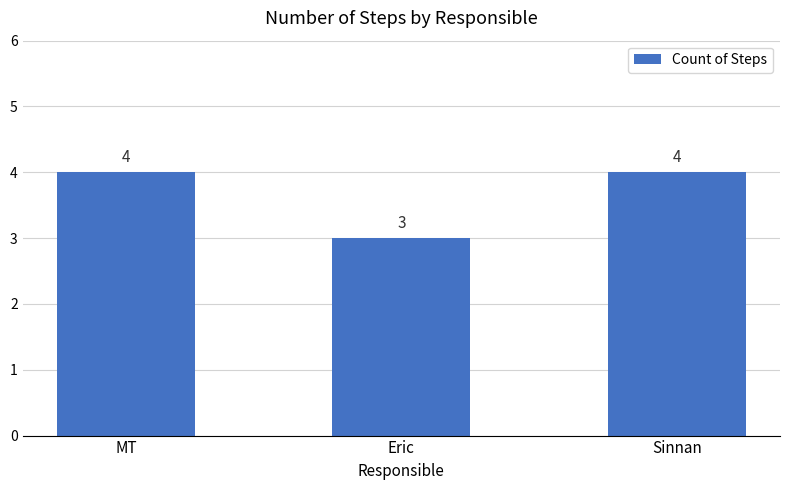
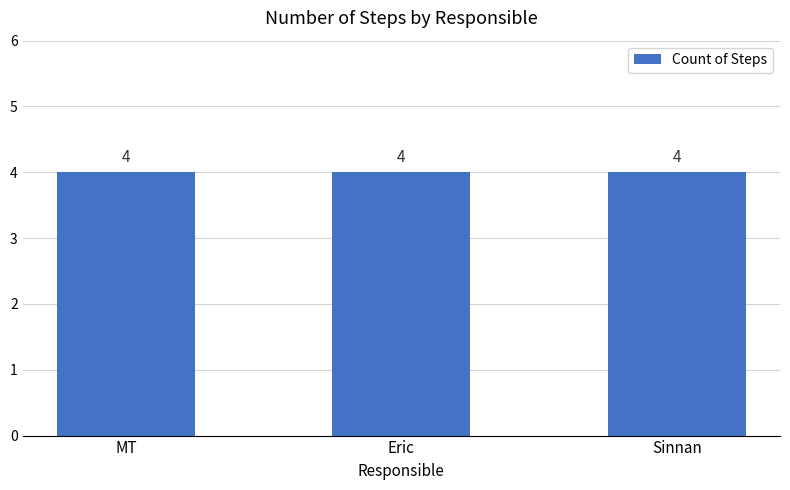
Eric: 3 -> 4
